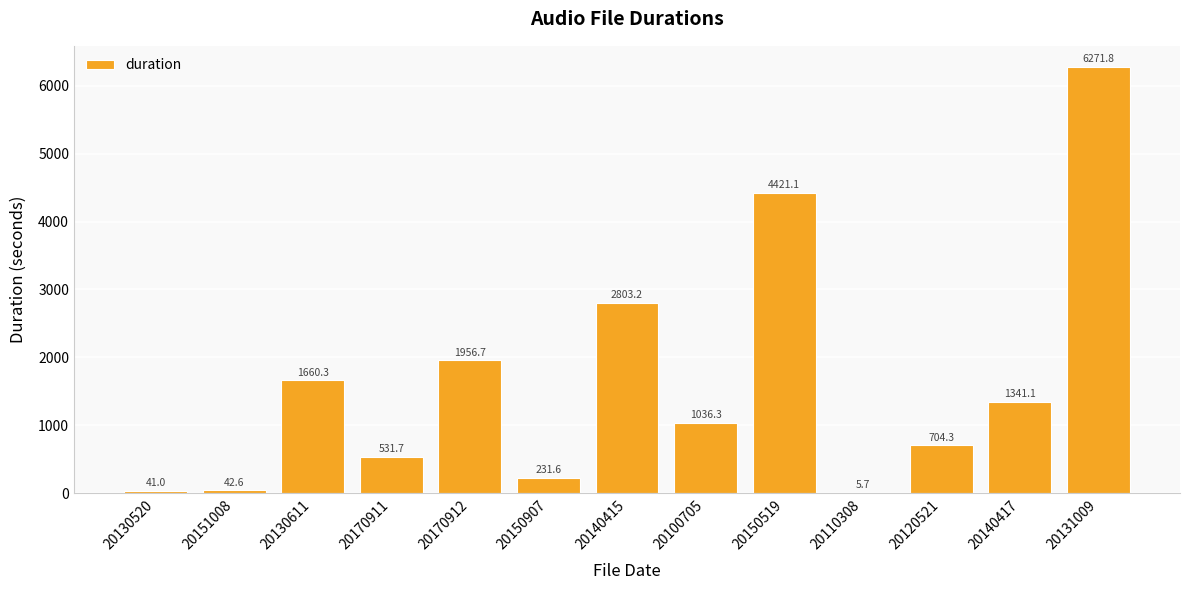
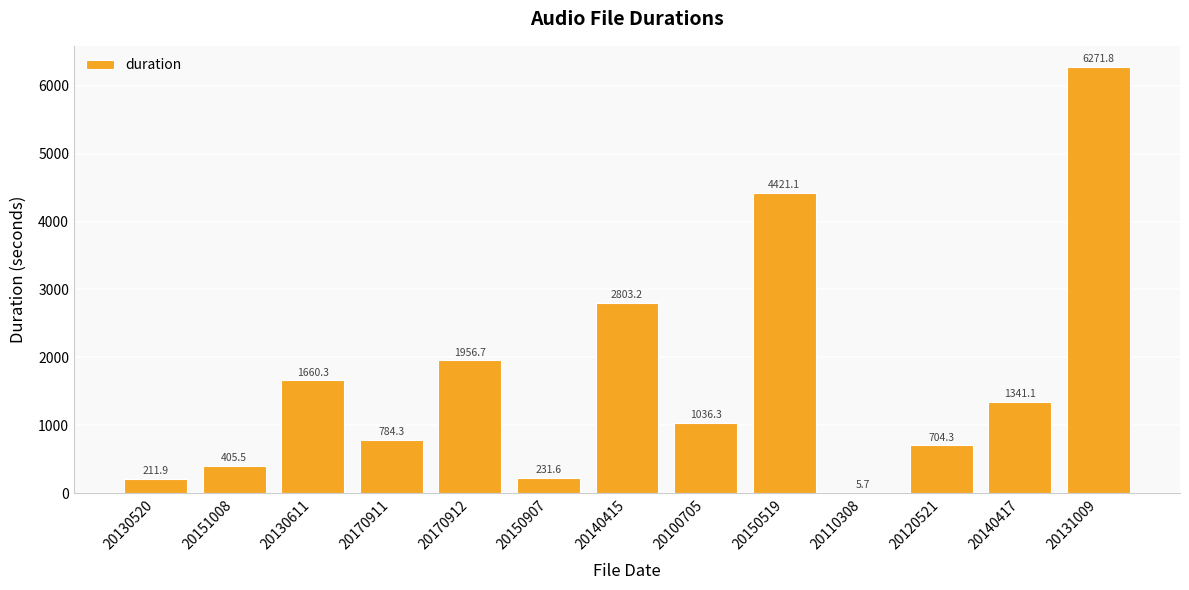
20130520: 41.0 -> 211.9
20151008: 42.6 -> 405.5
20170911: 531.7 -> 784.3
